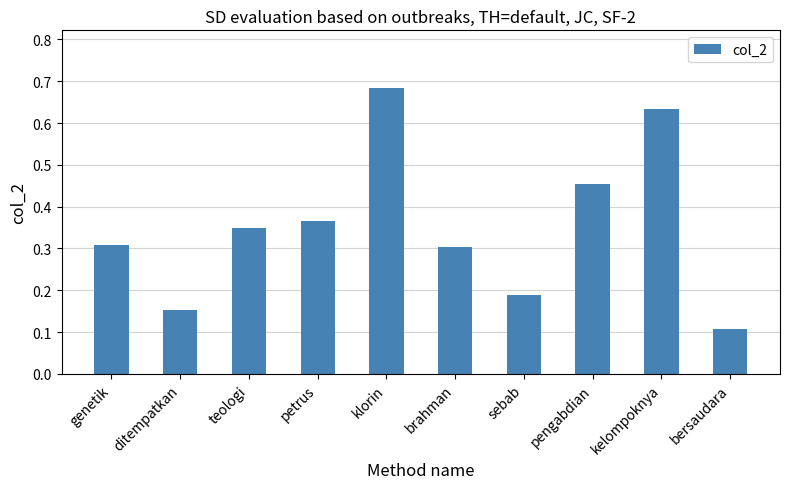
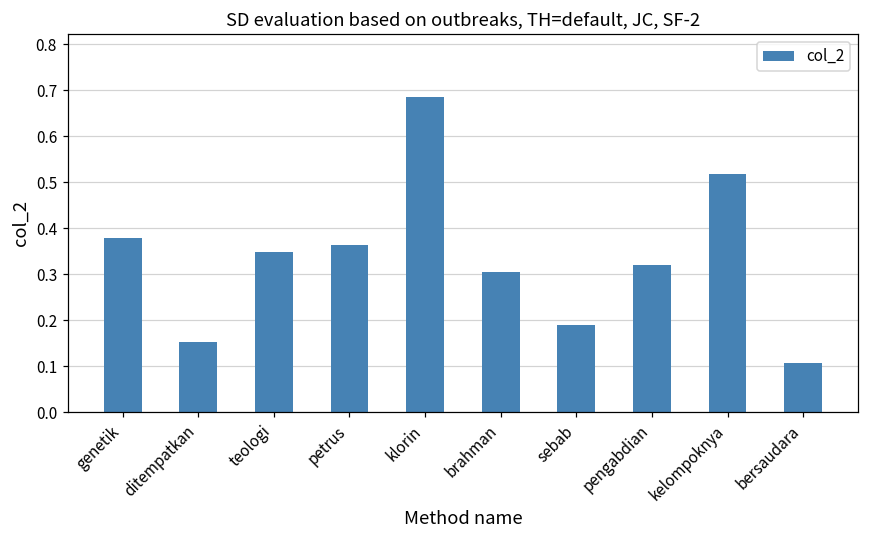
genetik: 0.31 -> 0.38
pengabdian: 0.45 -> 0.32
kelompoknya: 0.63 -> 0.52
